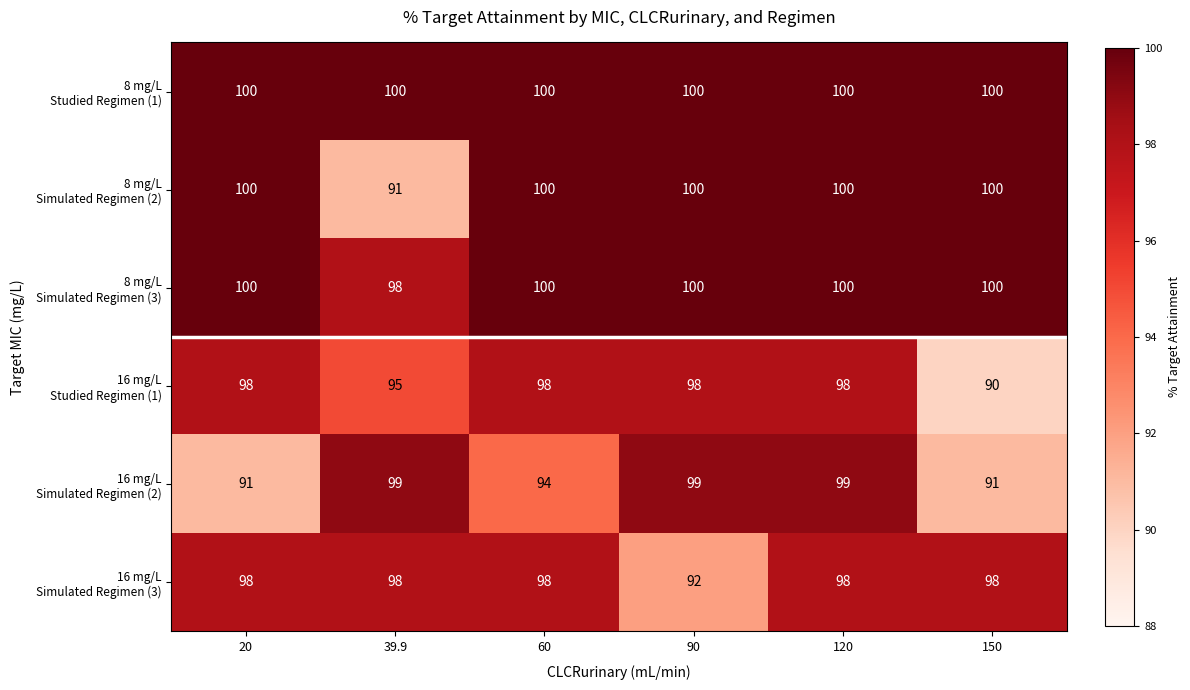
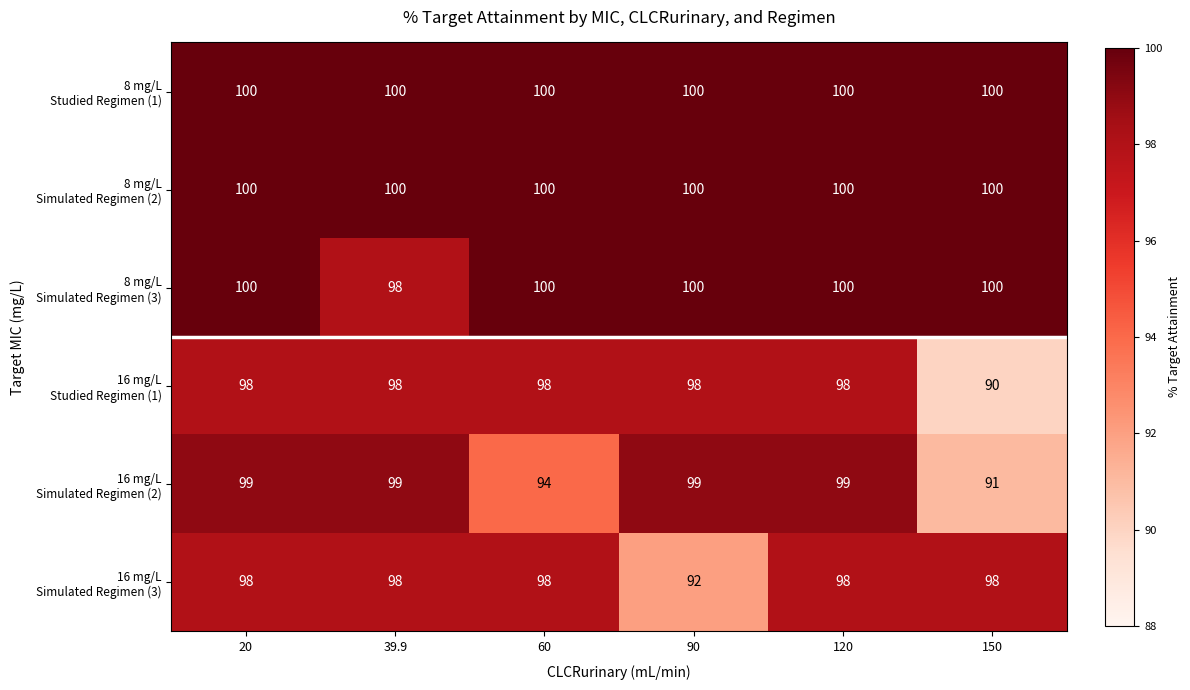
8 mg/L Simulated Regimen (2), 39.9: 91 -> 100
16 mg/L Studied Regimen (1), 39.9: 95 -> 98
16 mg/L Simulated Regimen (2), 20: 91 -> 99
